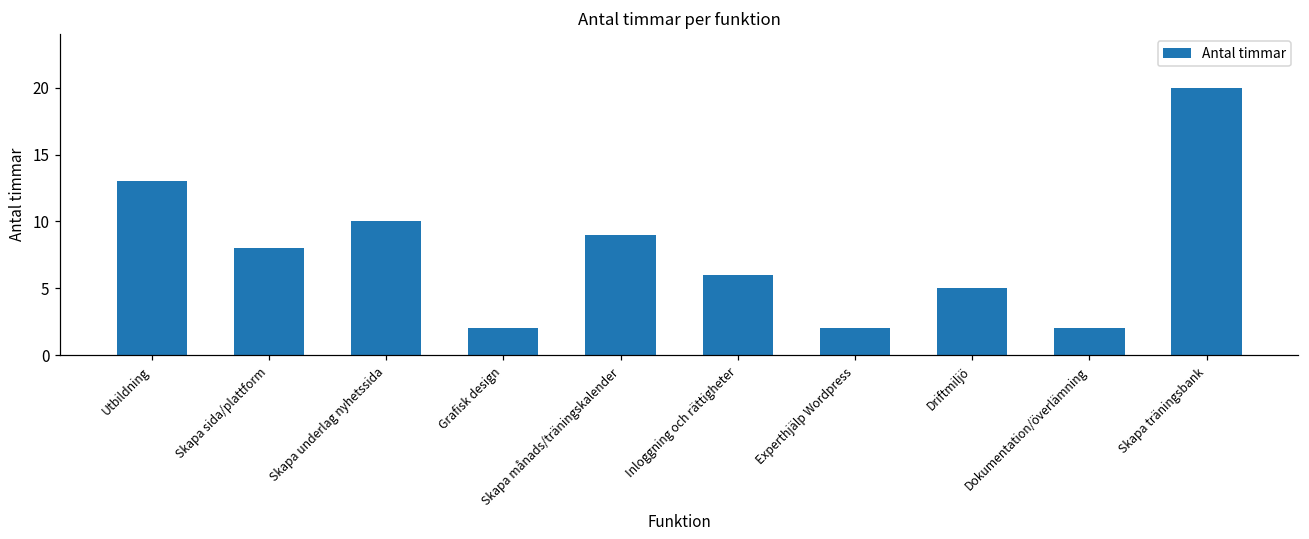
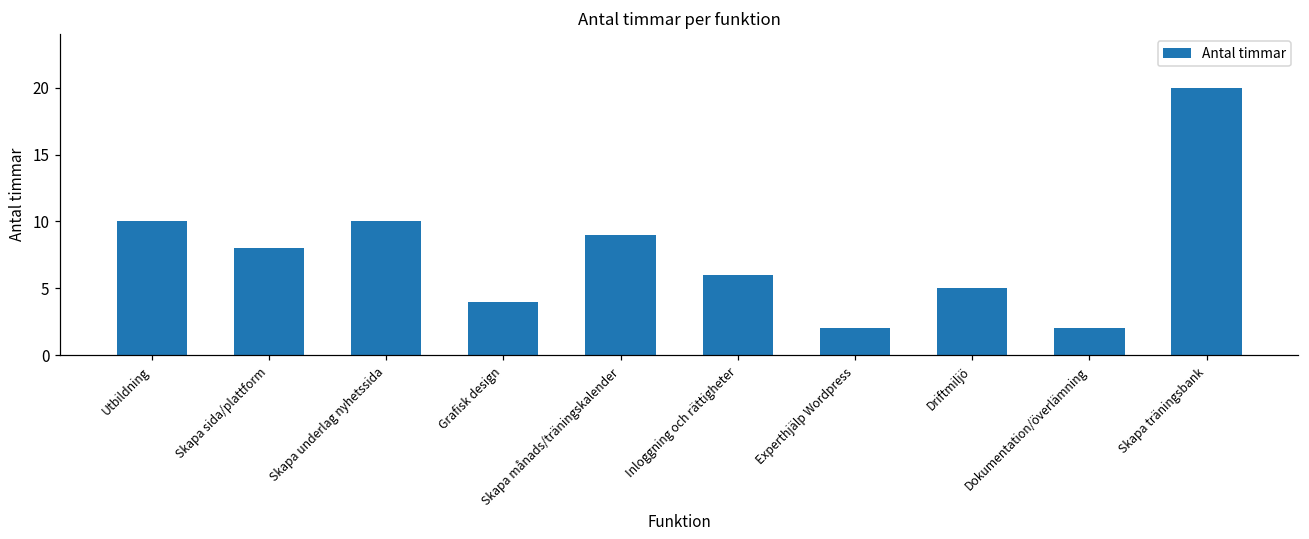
Utbildning: 13 -> 10
Grafisk design: 2 -> 4
